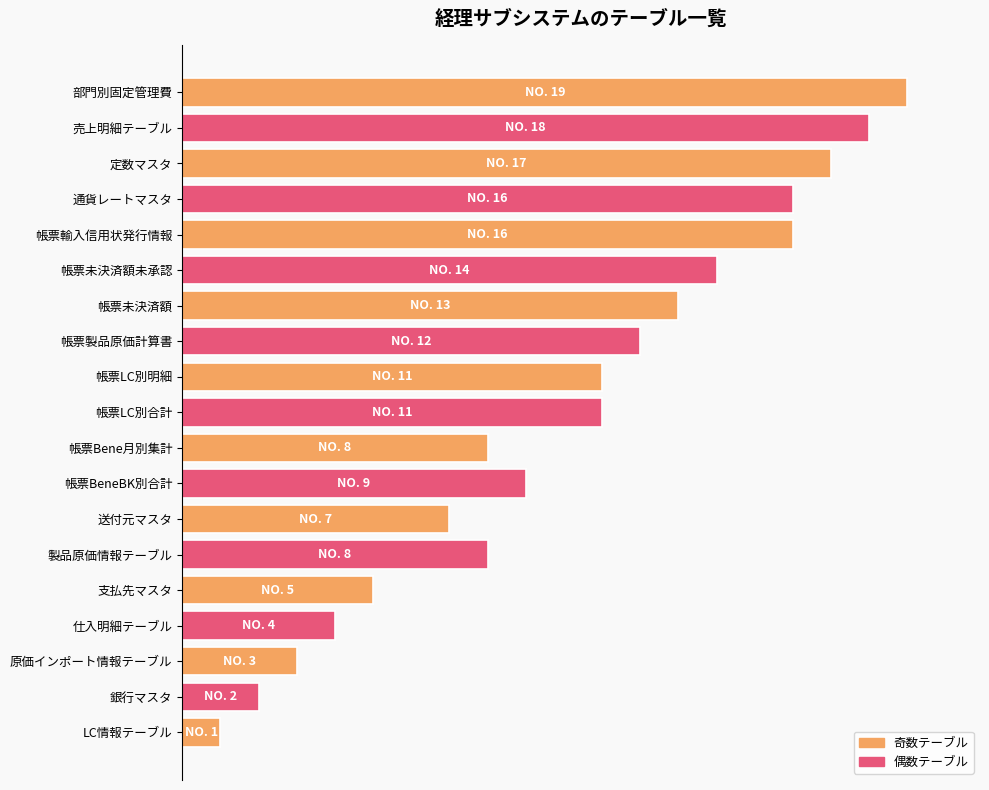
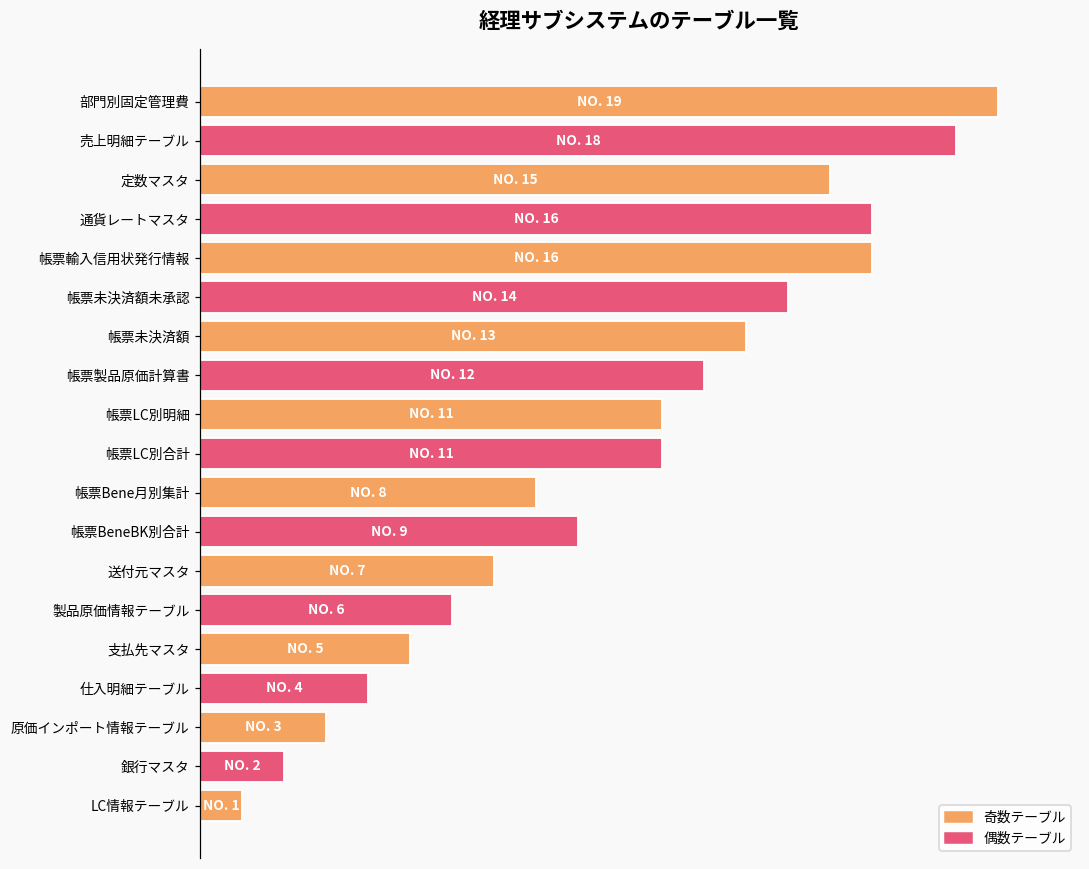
定数マスタ: 17 -> 15
製品原価情報テーブル: 8 -> 6
